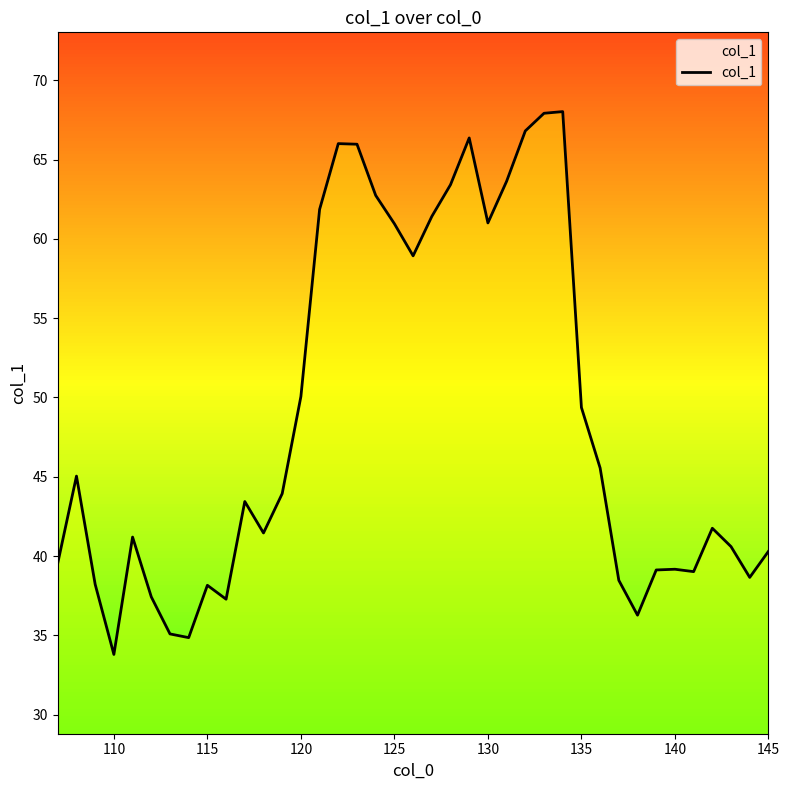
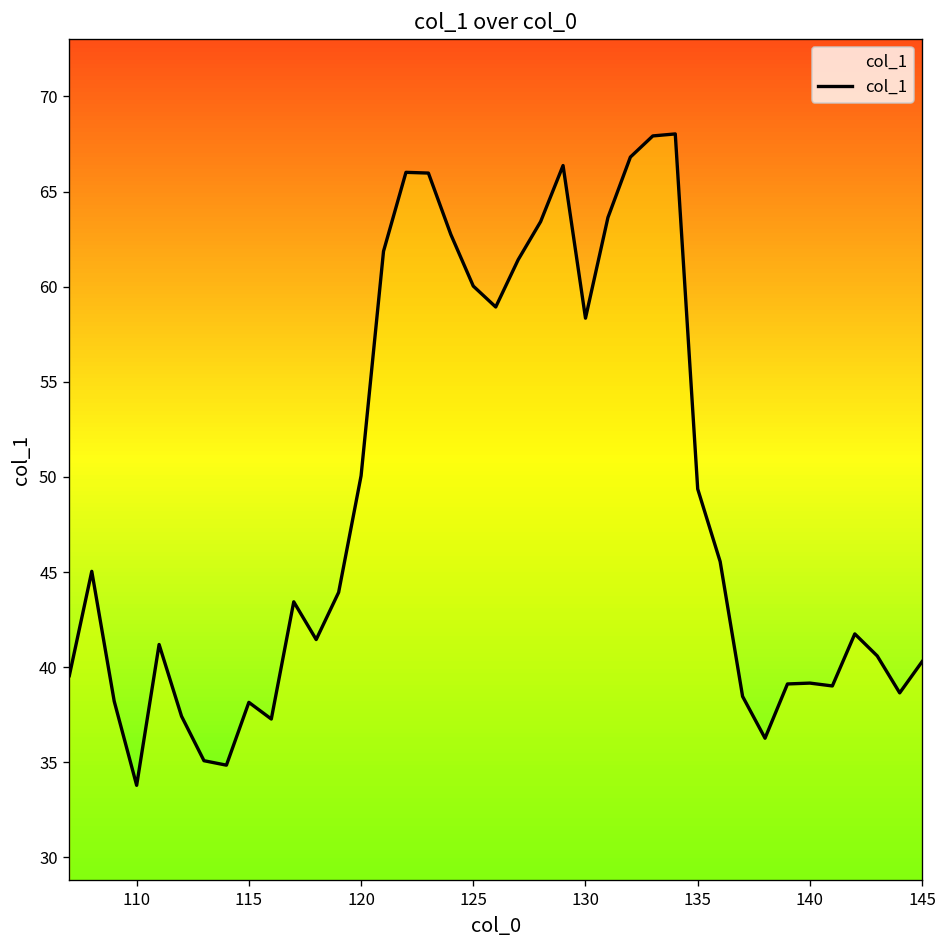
125: 61.0 -> 60.0
130: 61.0 -> 58.3
